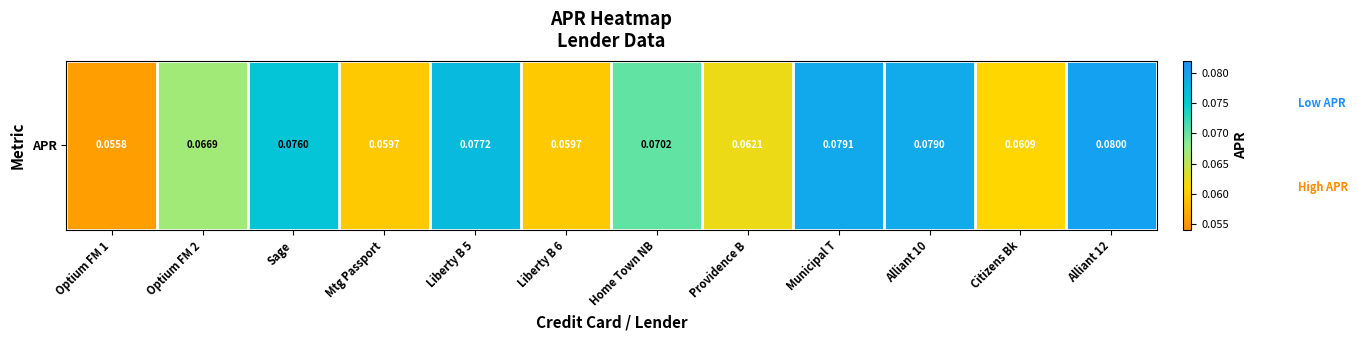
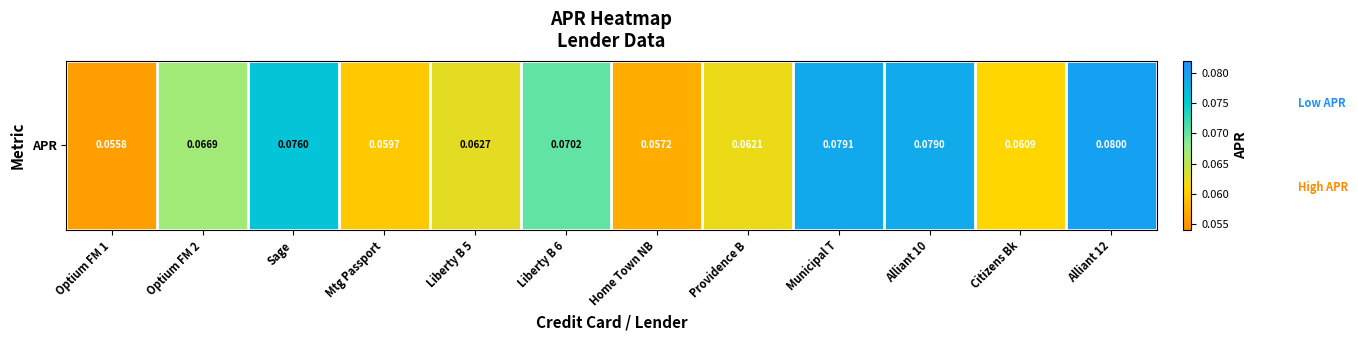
APR, Liberty B 5: 0.0772 -> 0.0627
APR, Liberty B 6: 0.0597 -> 0.0702
APR, Home Town NB: 0.0702 -> 0.0572
